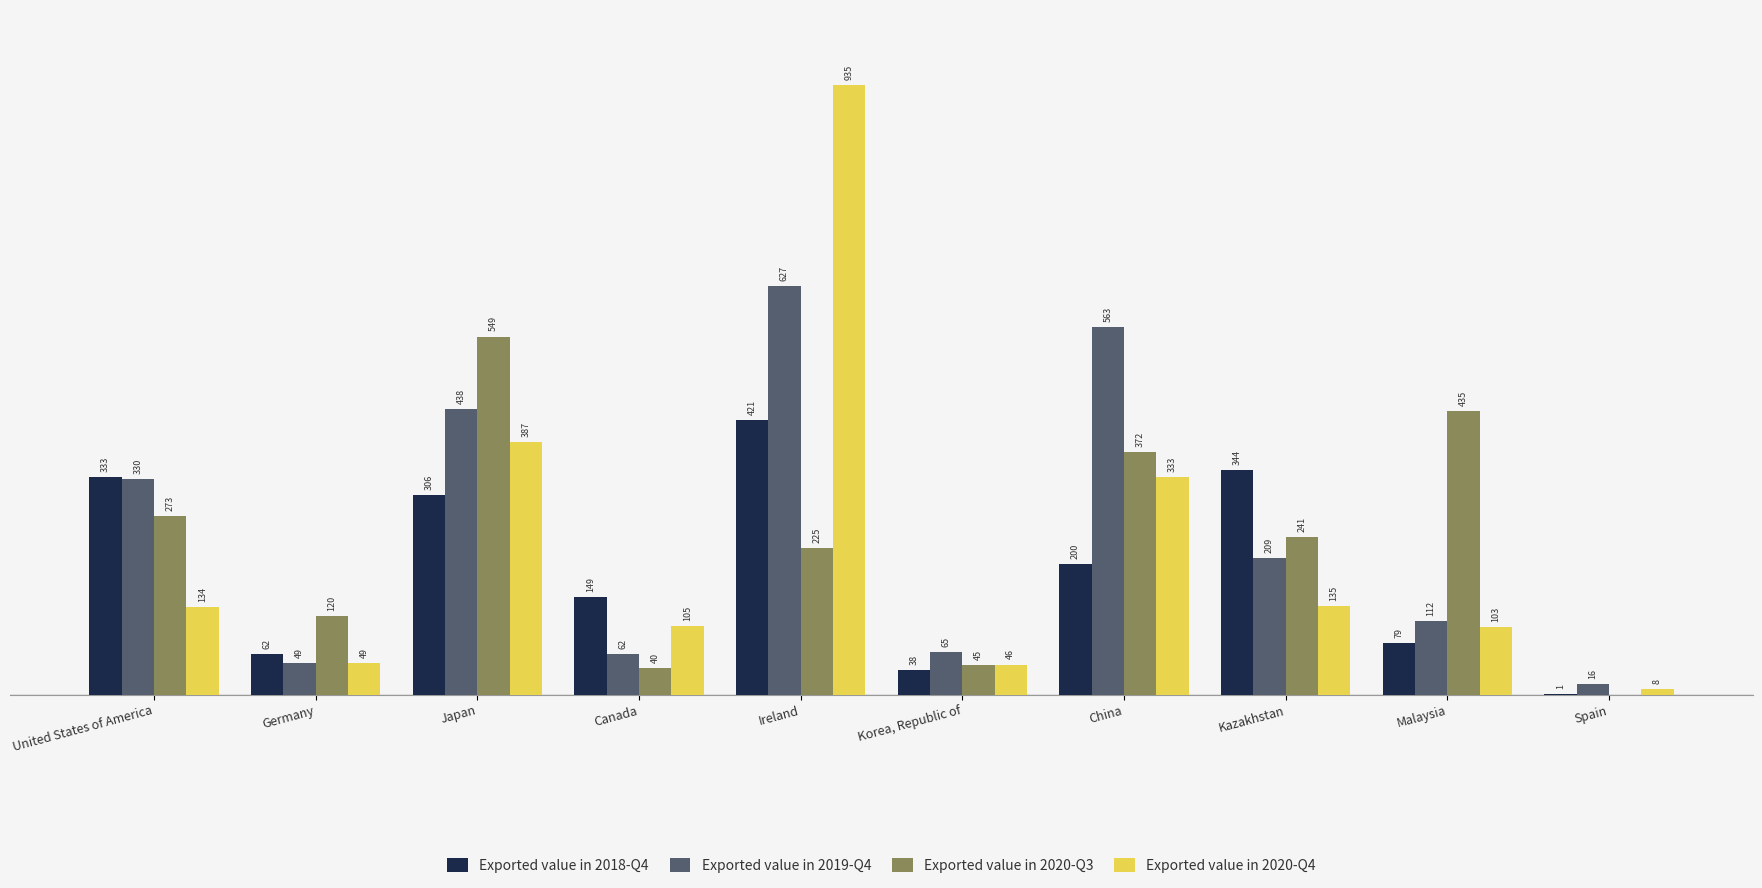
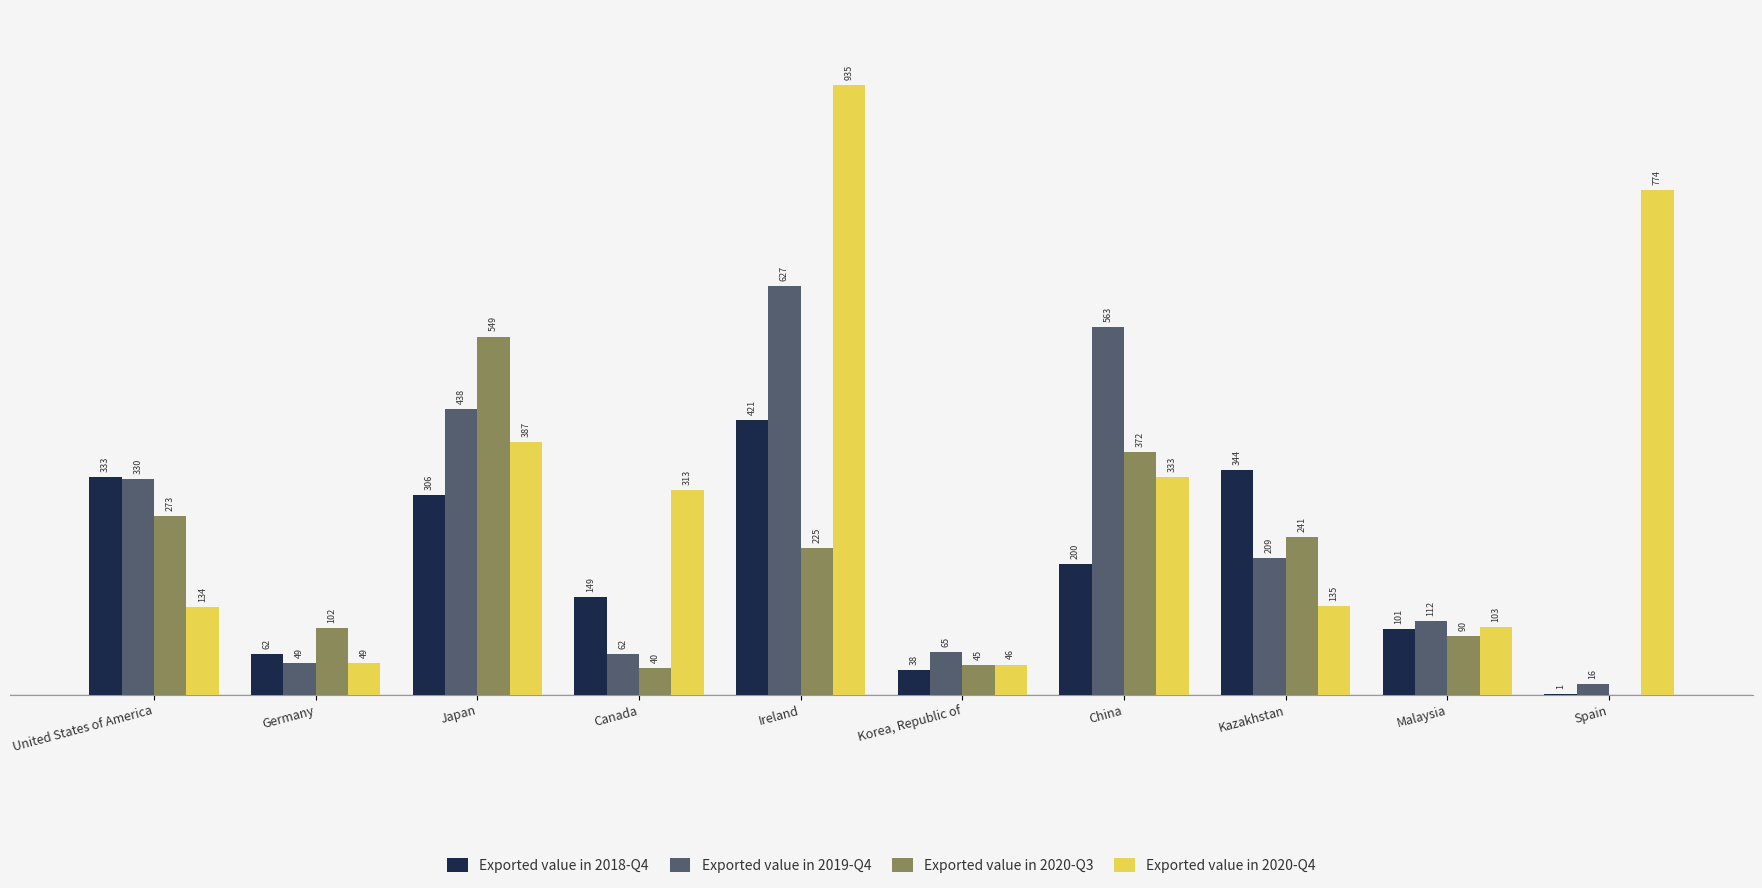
Exported value in 2020-Q3, Germany: 120 -> 102
Exported value in 2020-Q4, Canada: 105 -> 313
Exported value in 2018-Q4, Malaysia: 79 -> 101
Exported value in 2020-Q3, Malaysia: 435 -> 90
Exported value in 2020-Q4, Spain: 8 -> 774
